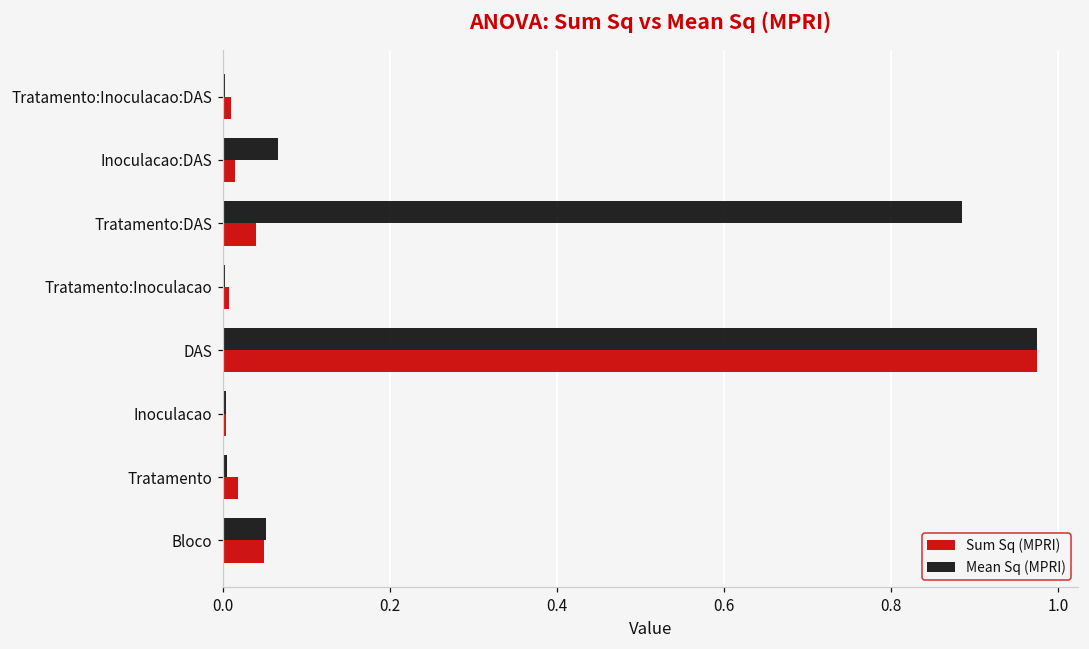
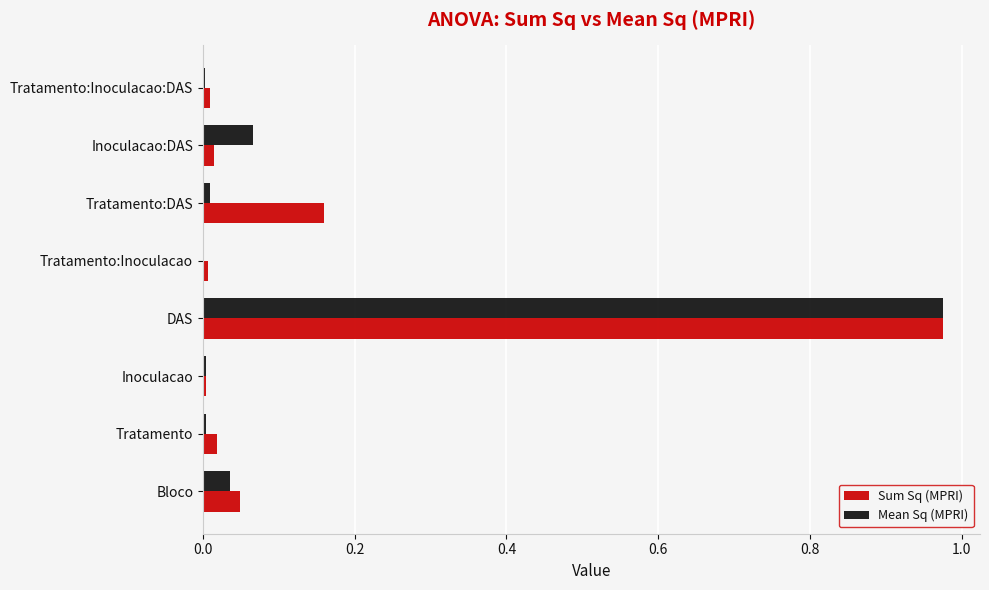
Mean Sq (MPRI), Tratamento:DAS: 0.88 -> 0.01
Sum Sq (MPRI), Tratamento:DAS: 0.04 -> 0.16
Mean Sq (MPRI), Bloco: 0.05 -> 0.04
